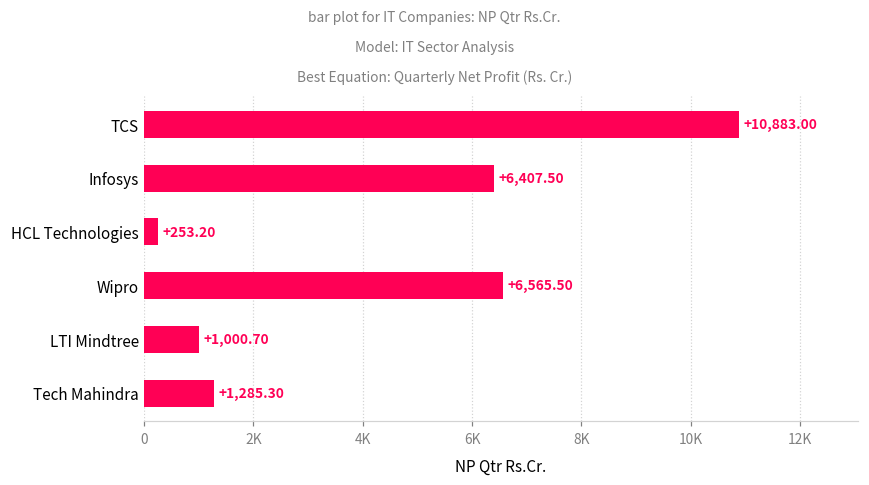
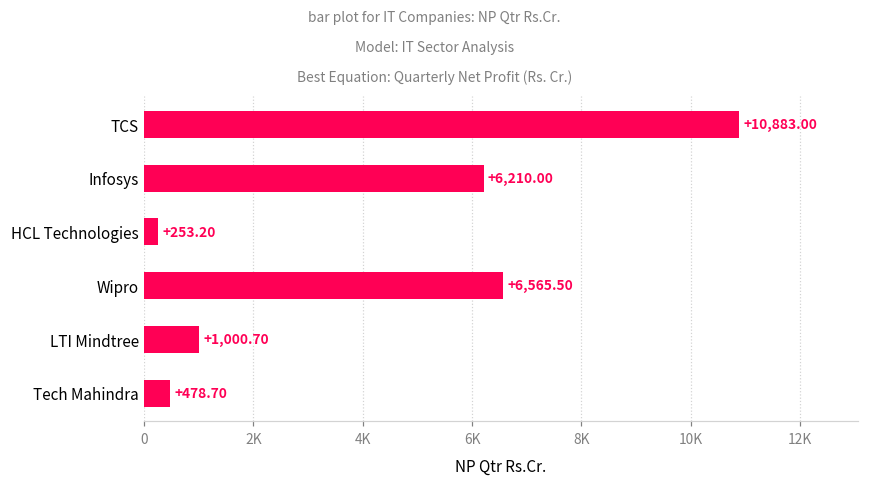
Infosys: +6,407.50 -> +6,210.00
Tech Mahindra: +1,285.30 -> +478.70
